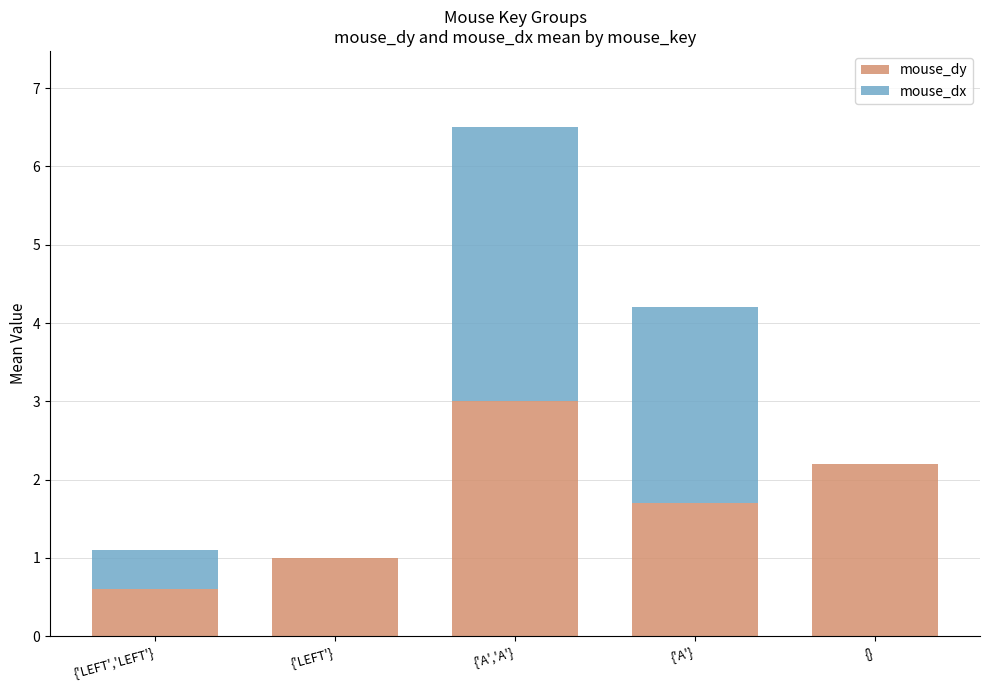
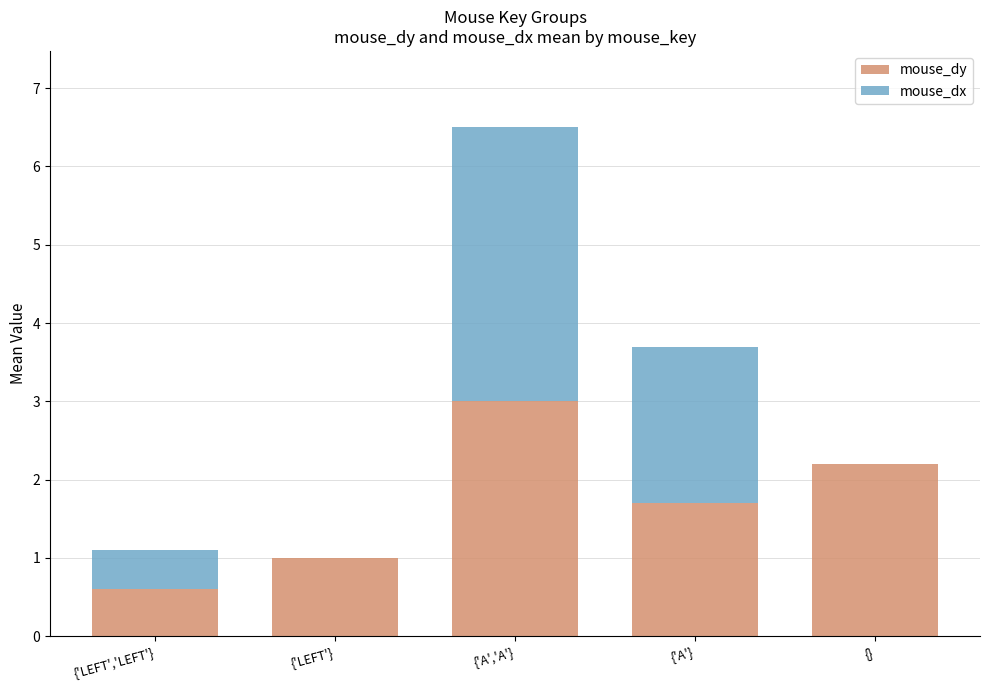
mouse_dx, {'A'}: 2.5 -> 2.0
